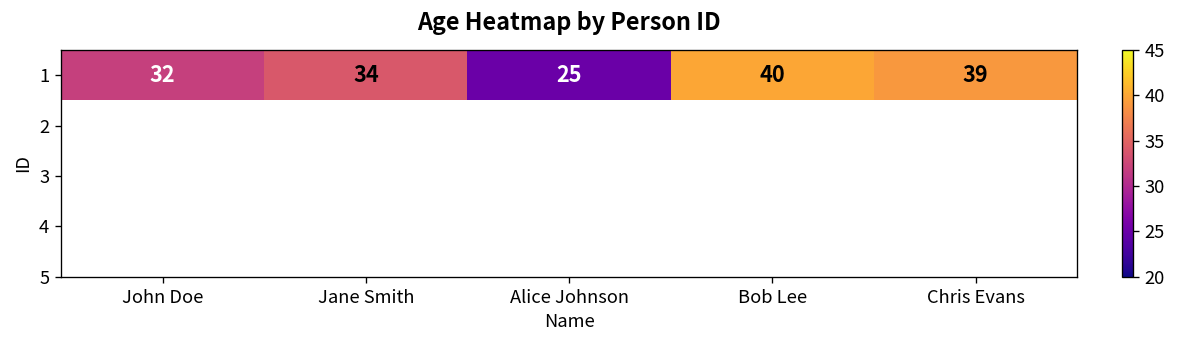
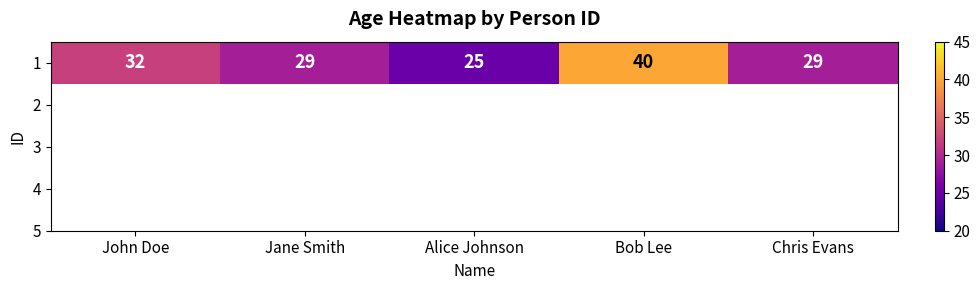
1, Jane Smith: 34 -> 29
1, Chris Evans: 39 -> 29
